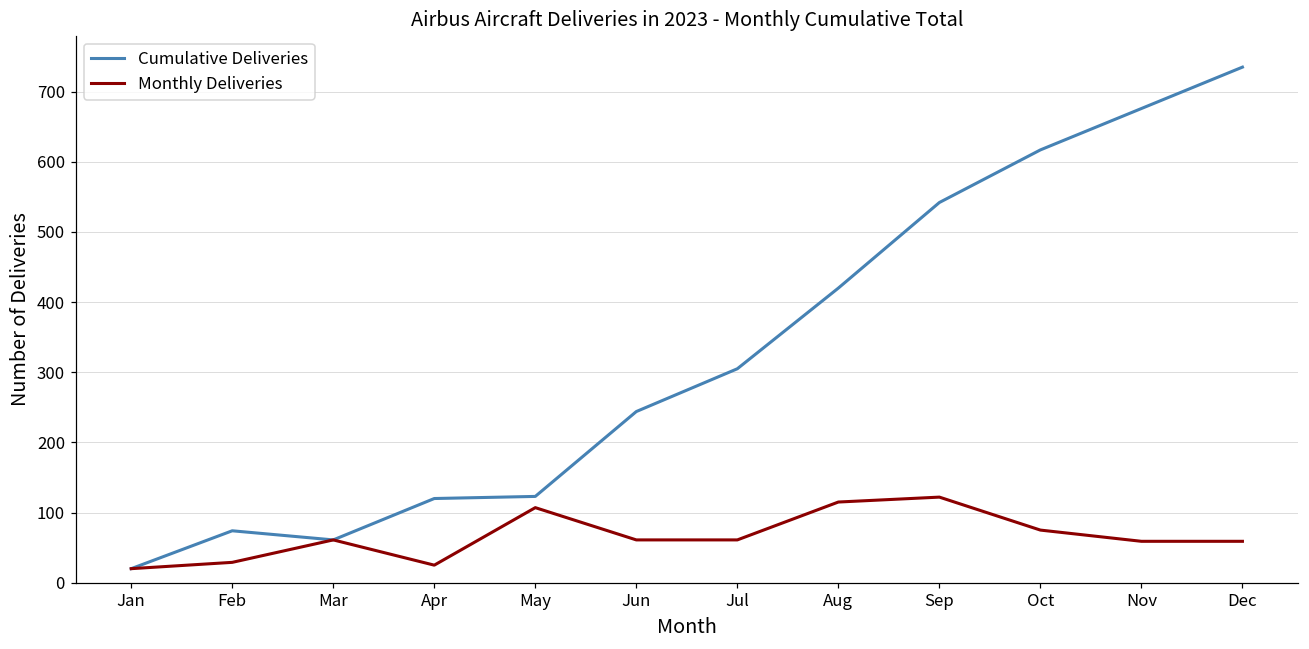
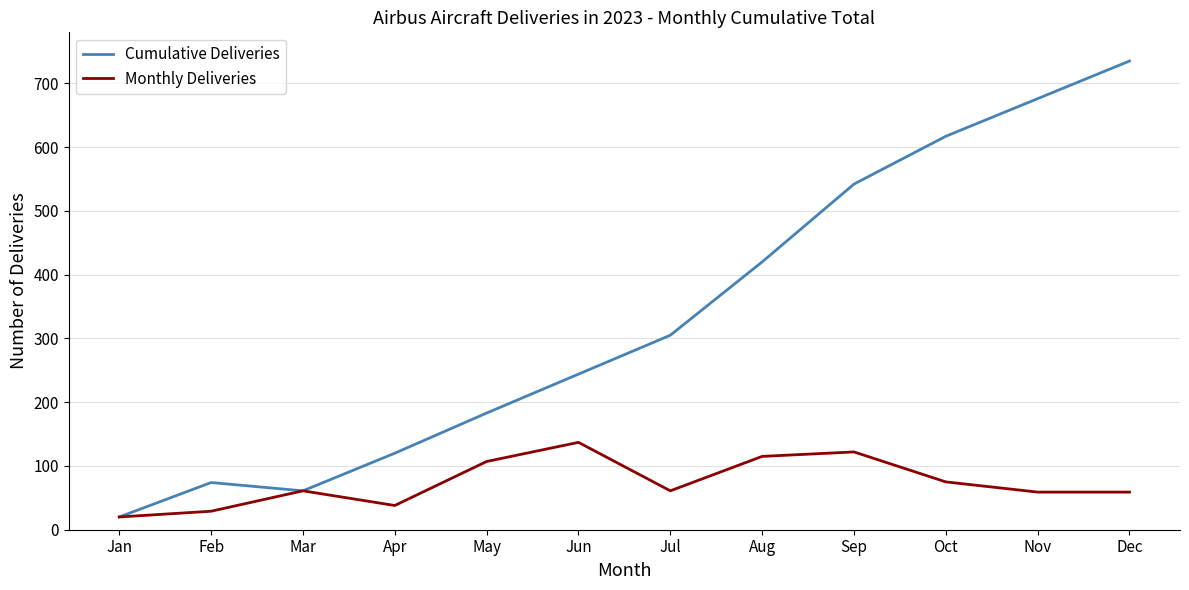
Monthly Deliveries, Apr: 30 -> 40
Cumulative Deliveries, May: 120 -> 180
Monthly Deliveries, Jun: 60 -> 140
